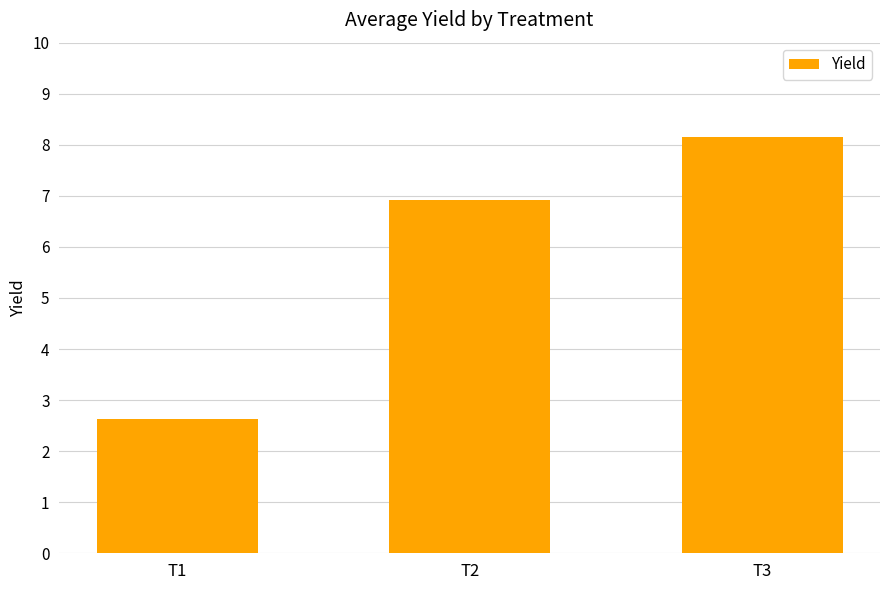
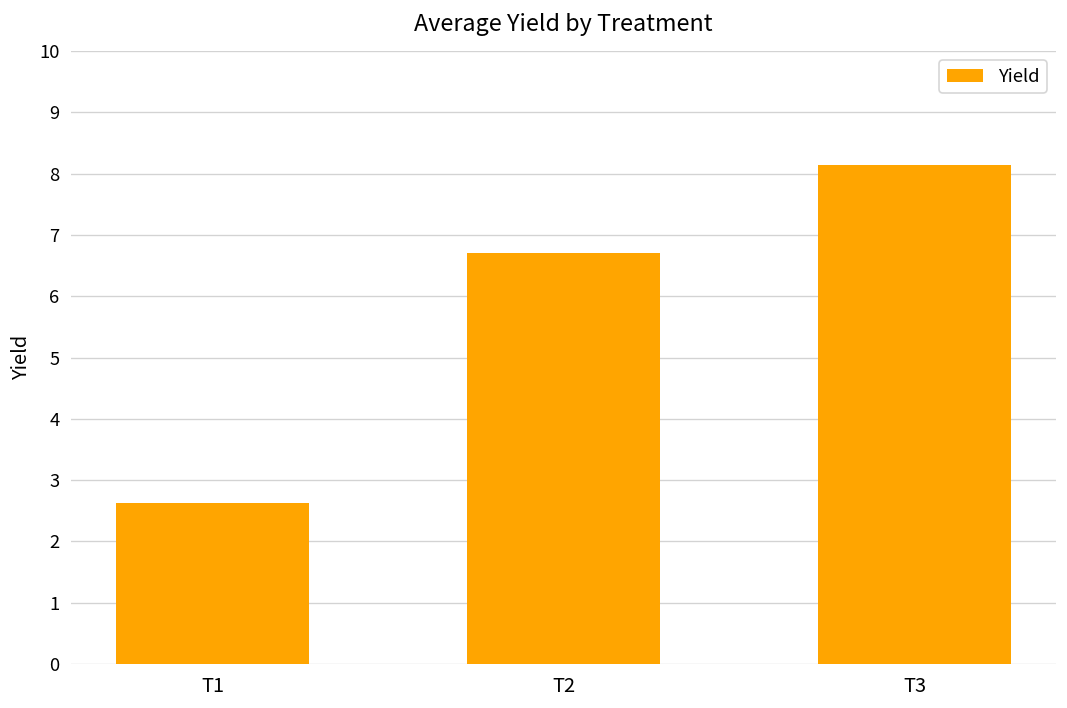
T2: 6.9 -> 6.7
